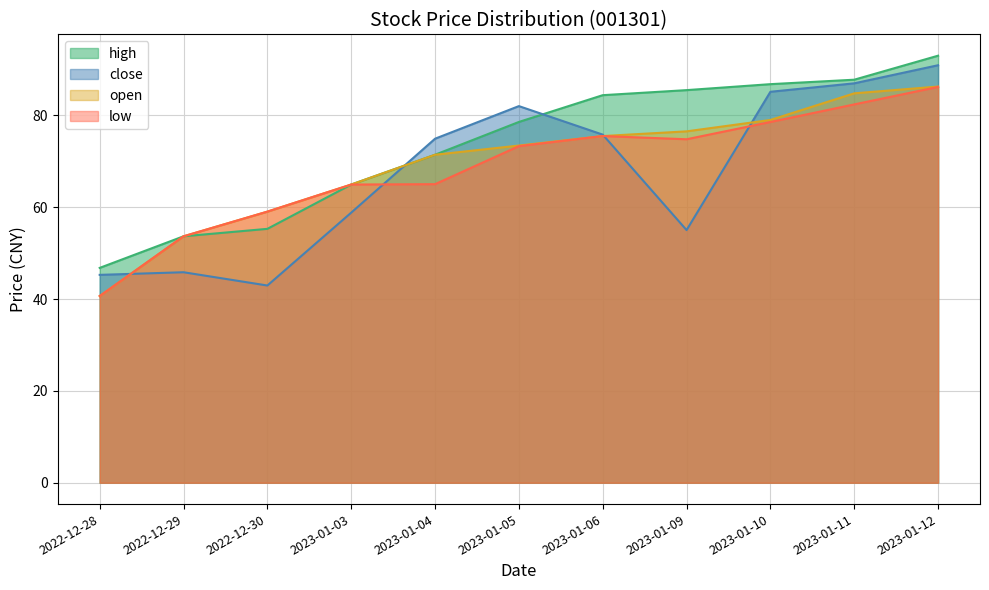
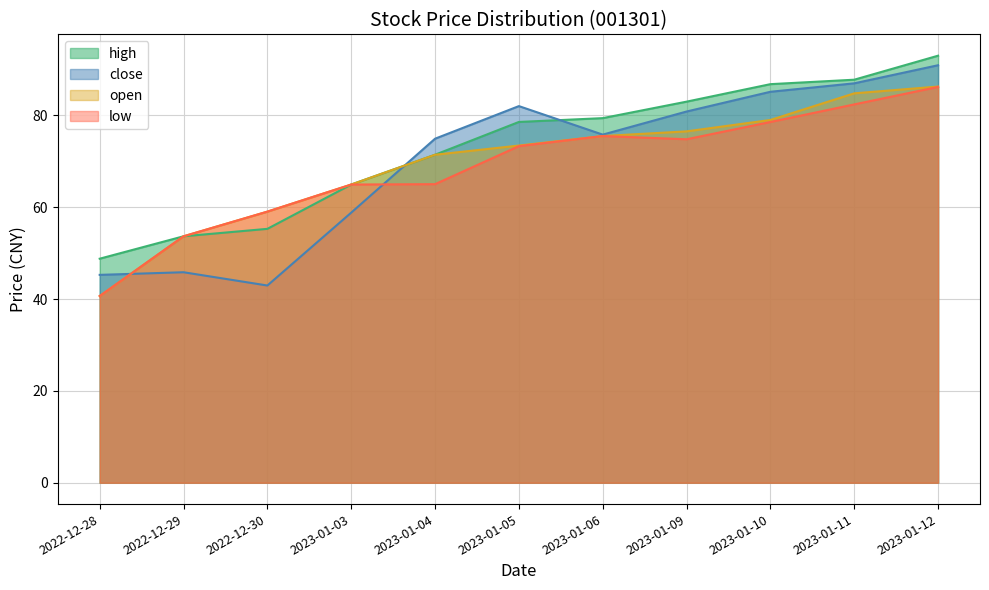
high, 2022-12-28: 47 -> 49
high, 2023-01-06: 84 -> 79
high, 2023-01-09: 86 -> 83
close, 2023-01-09: 55 -> 81
